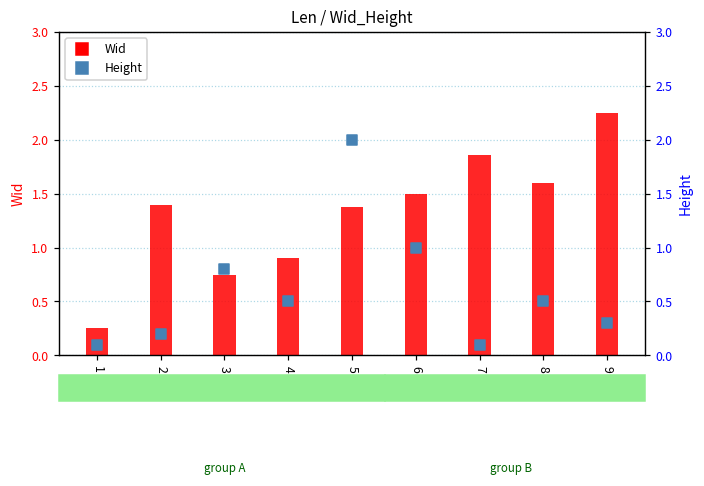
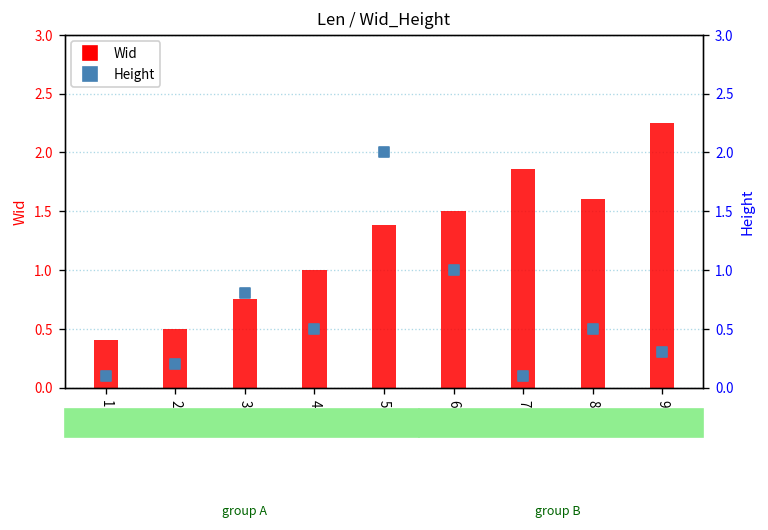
Wid, 1: 0.3 -> 0.4
Wid, 2: 1.4 -> 0.5
Wid, 4: 0.9 -> 1.0
